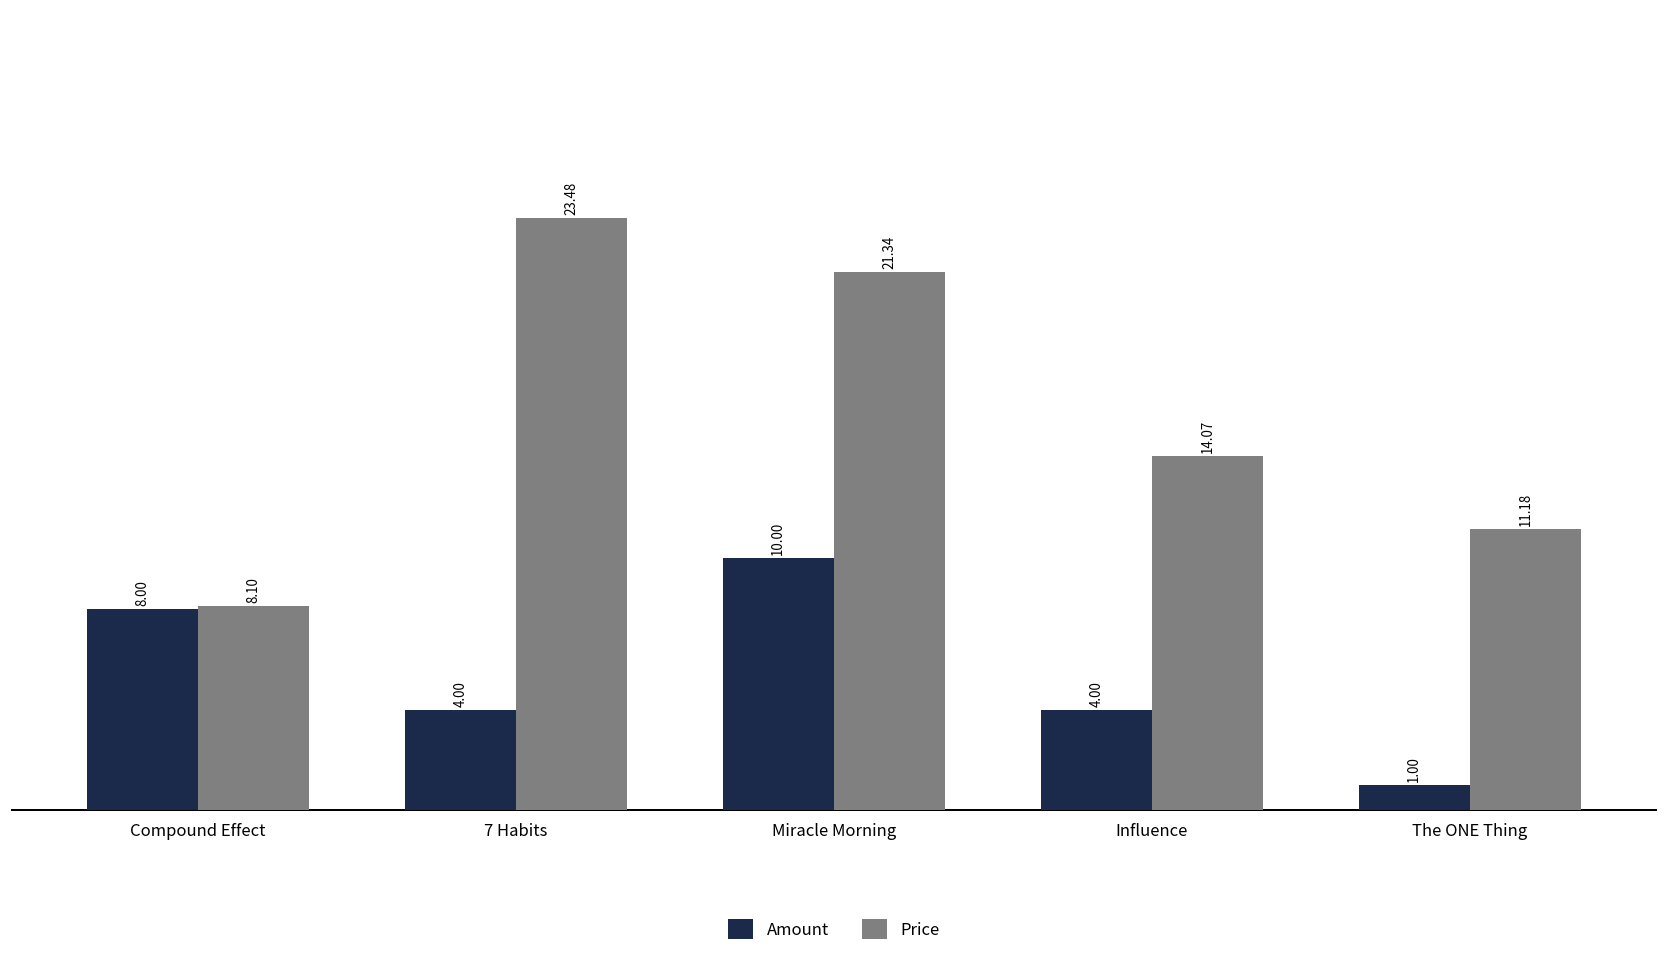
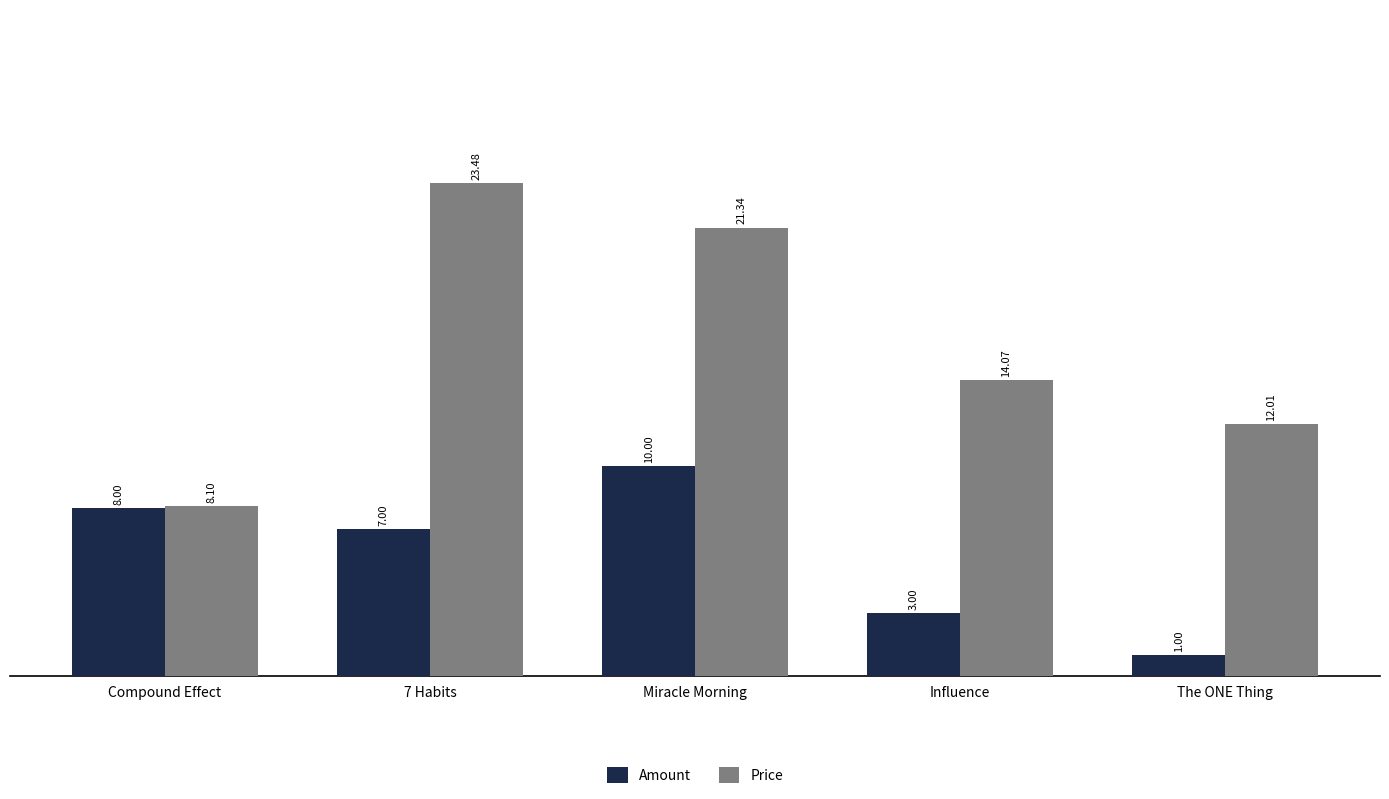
Amount, 7 Habits: 4.00 -> 7.00
Amount, Influence: 4.00 -> 3.00
Price, The ONE Thing: 11.18 -> 12.01
